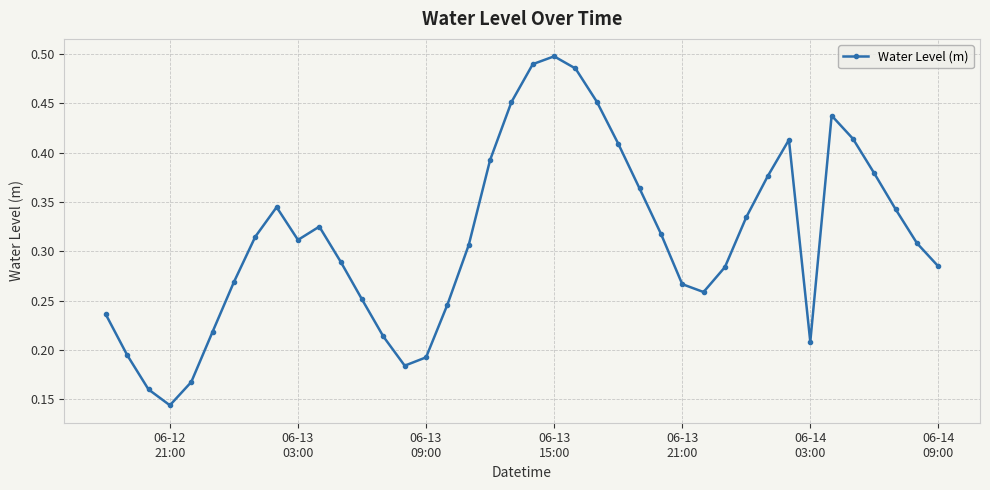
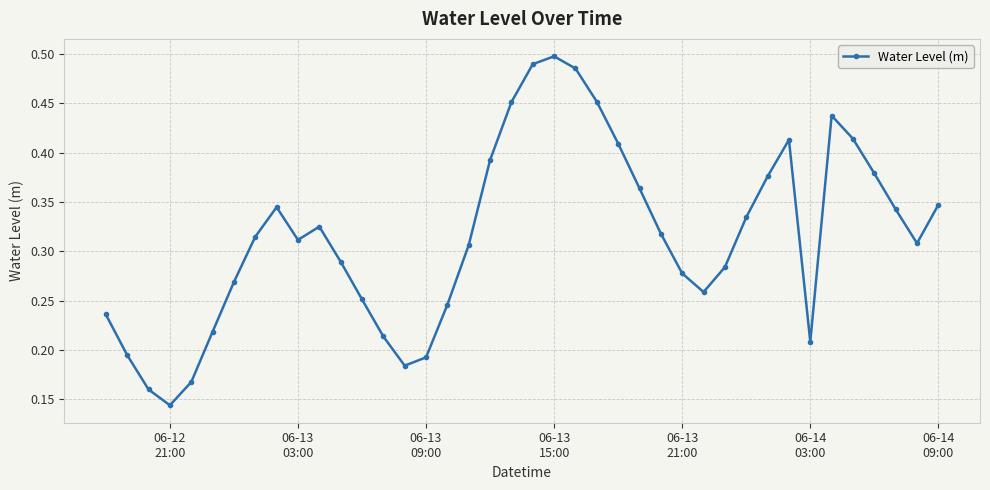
06-13 21:00: 0.27 -> 0.28
06-14 09:00: 0.28 -> 0.35
